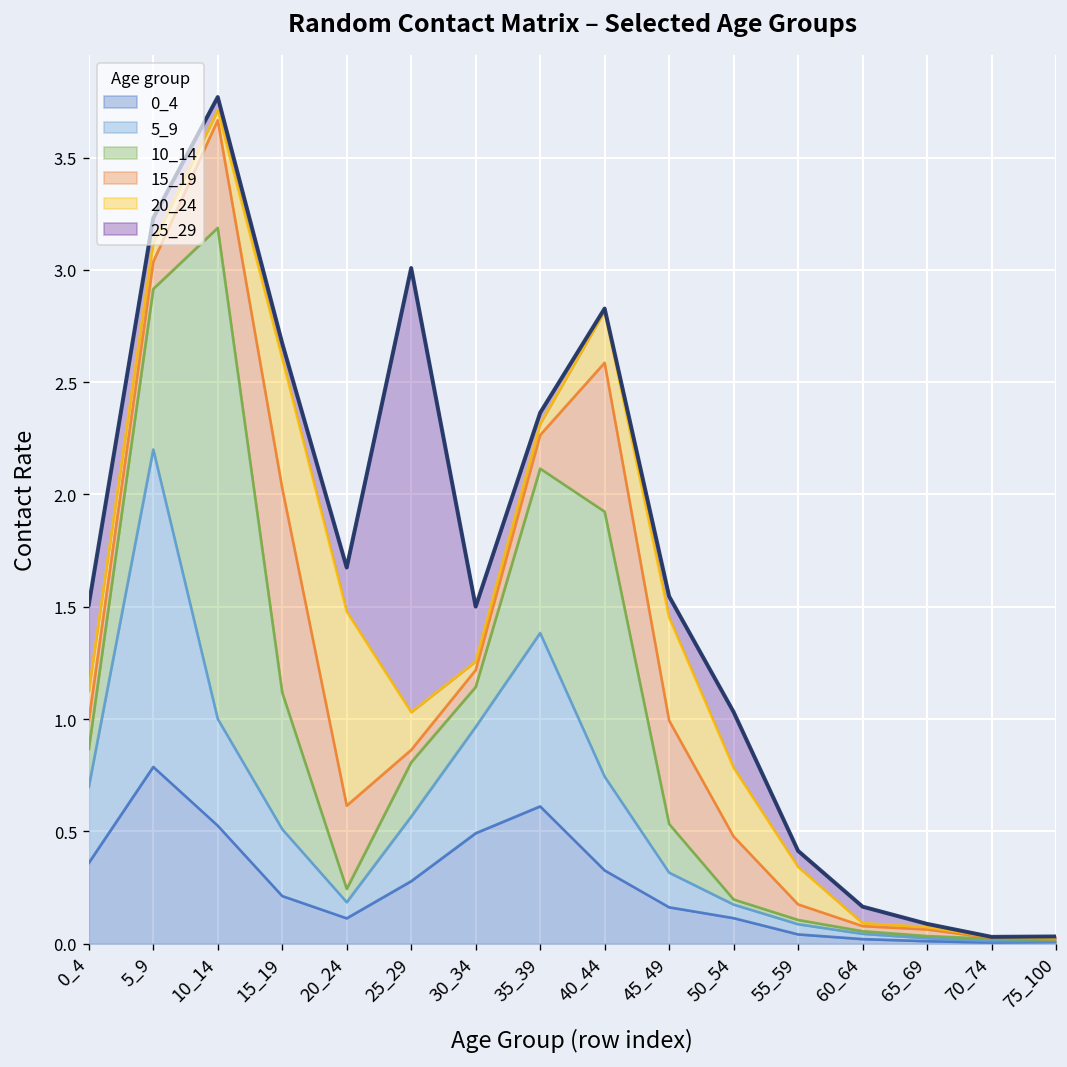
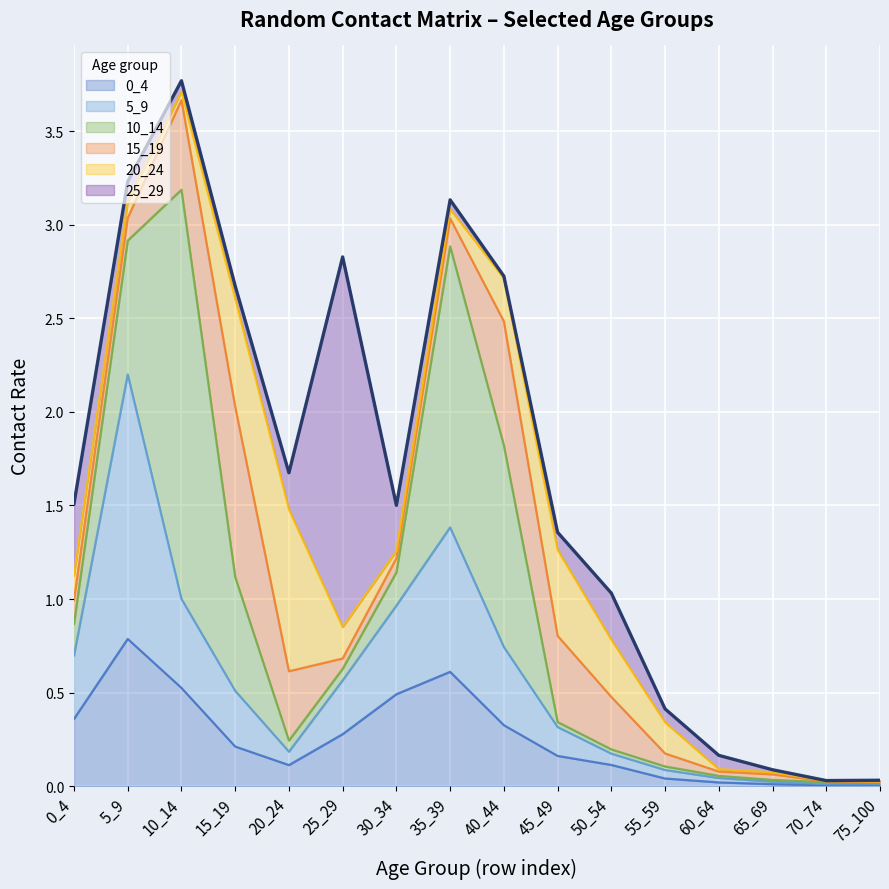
10_14, 25_29: 0.24 -> 0.06
10_14, 35_39: 0.73 -> 1.50
10_14, 40_44: 1.18 -> 1.08
10_14, 45_49: 0.22 -> 0.03
